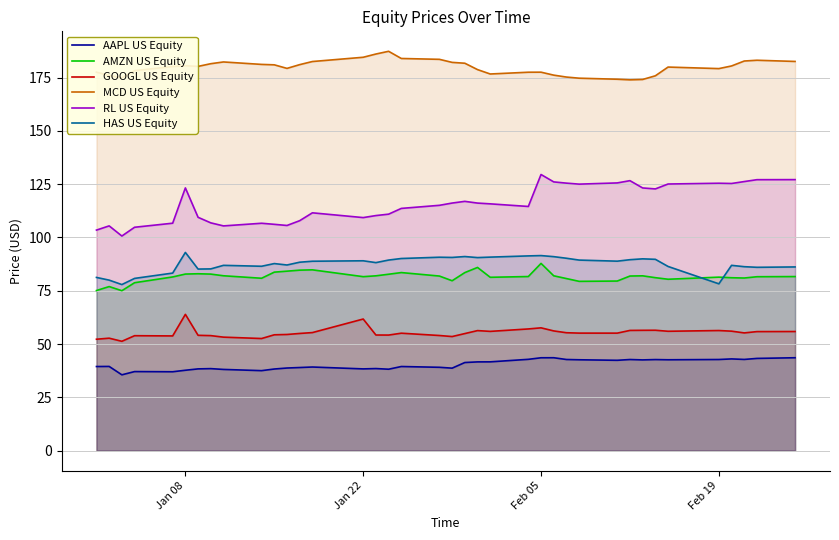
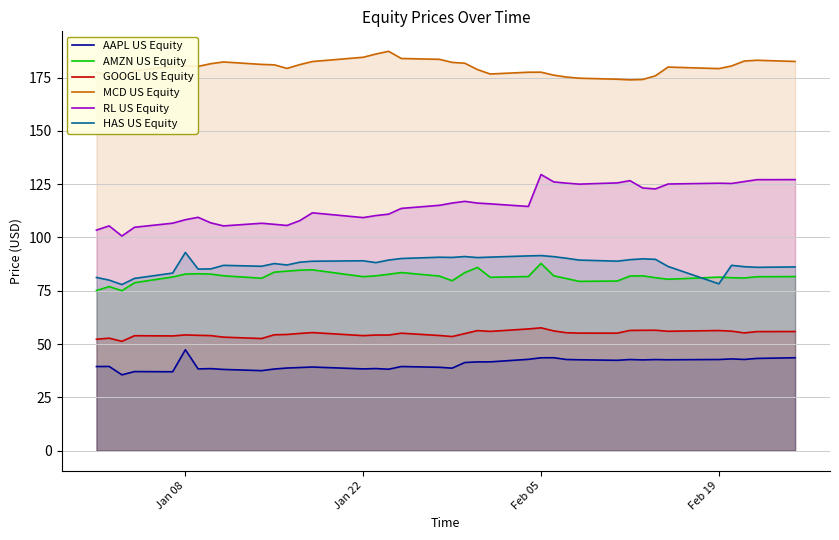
AAPL US Equity, Jan 08: 38 -> 47
GOOGL US Equity, Jan 08: 64 -> 54
RL US Equity, Jan 08: 123 -> 108
GOOGL US Equity, Jan 22: 62 -> 54
